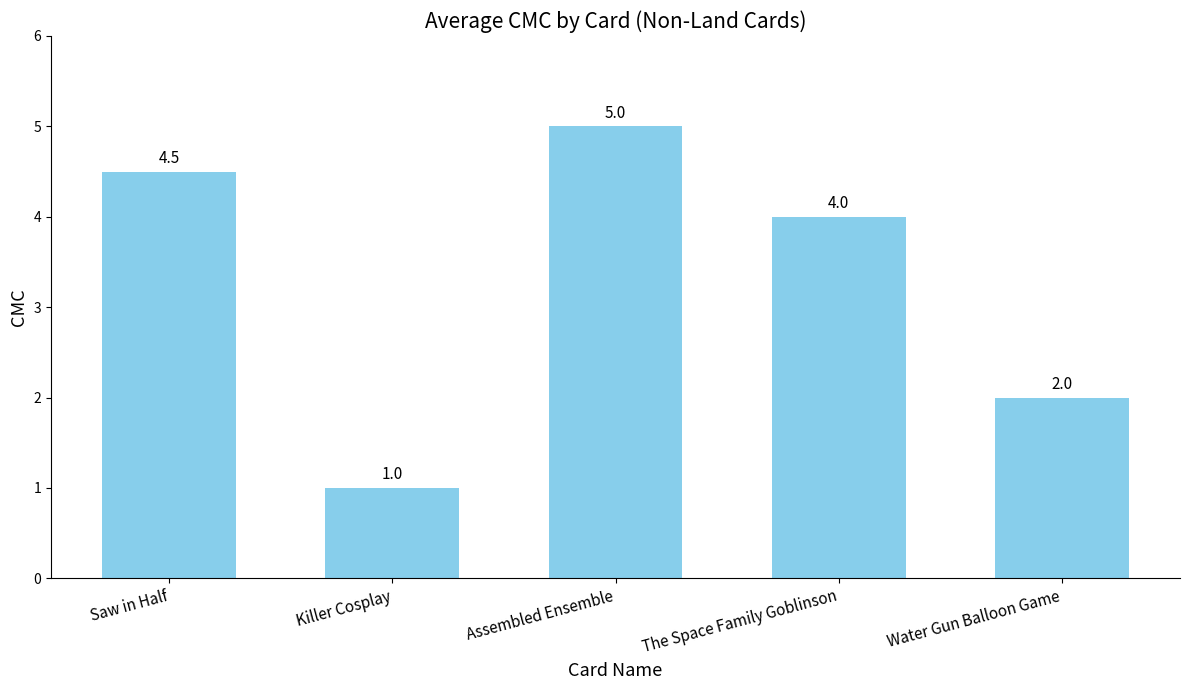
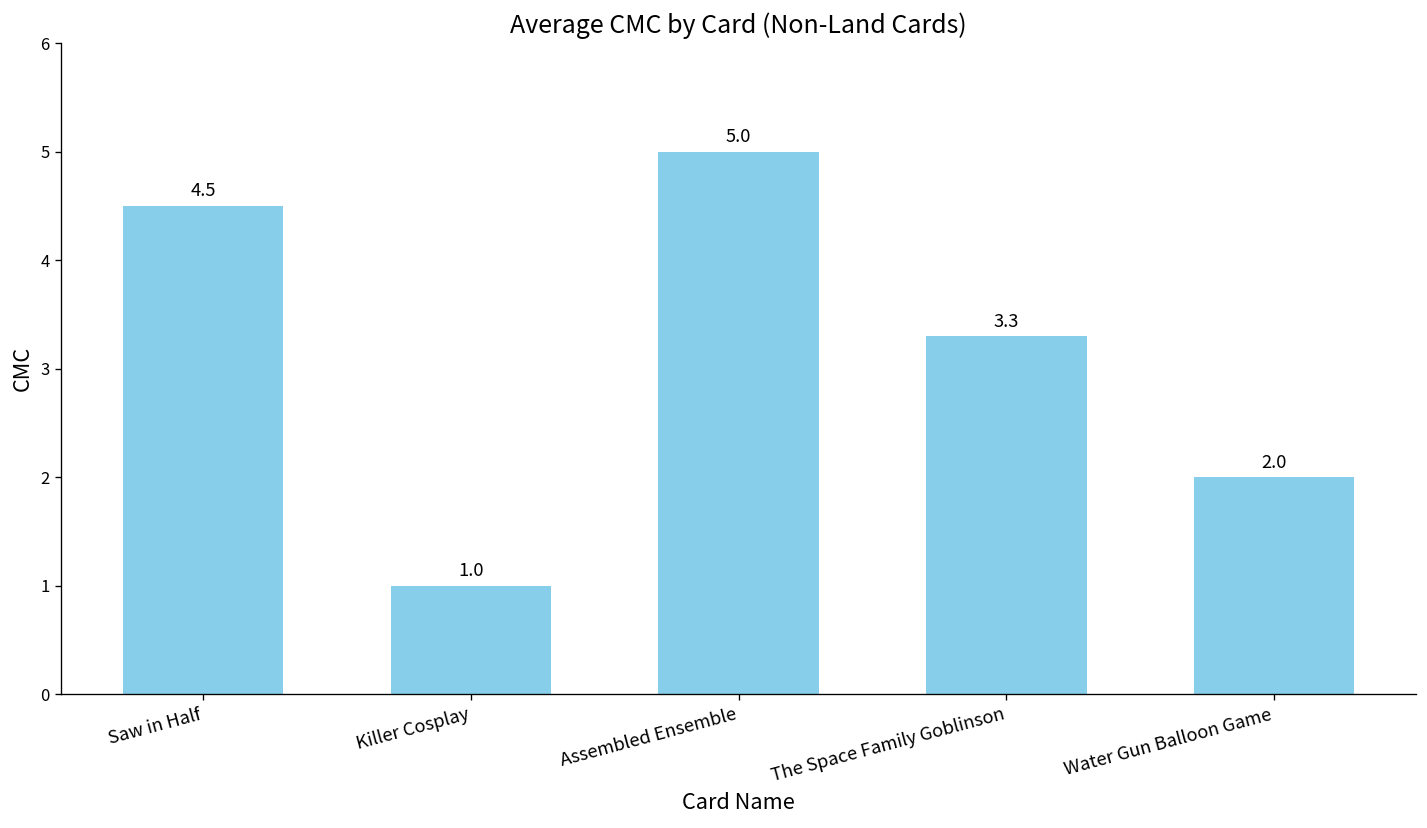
The Space Family Goblinson: 4.0 -> 3.3
